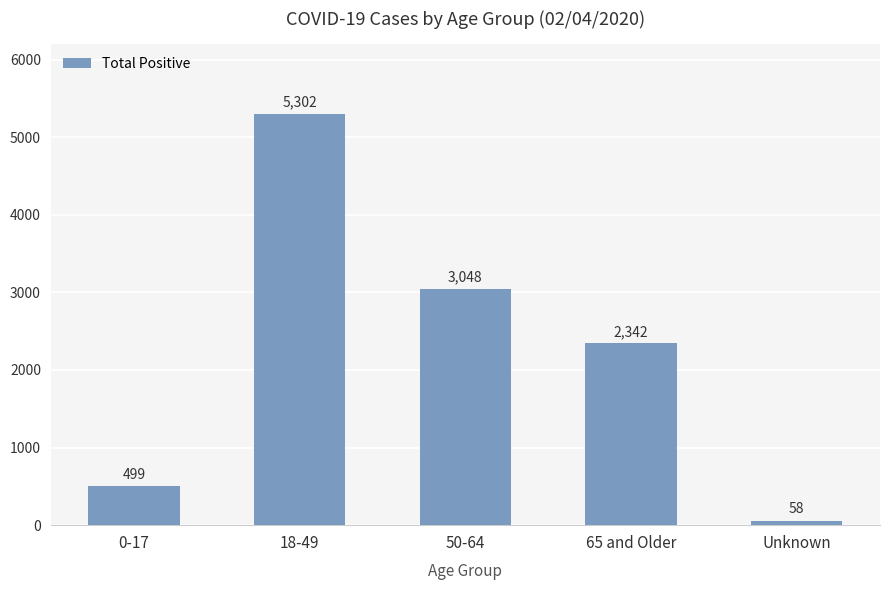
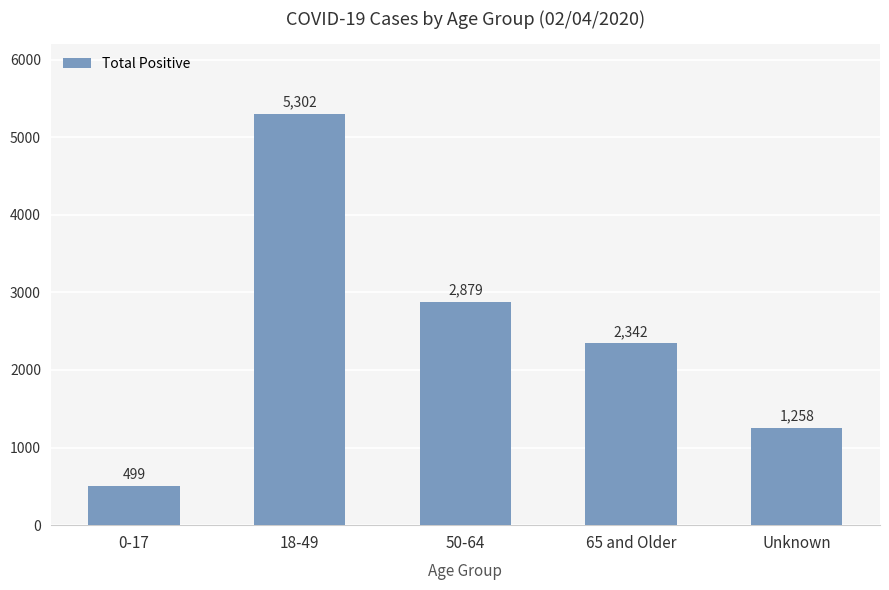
50-64: 3,048 -> 2,879
Unknown: 58 -> 1,258
